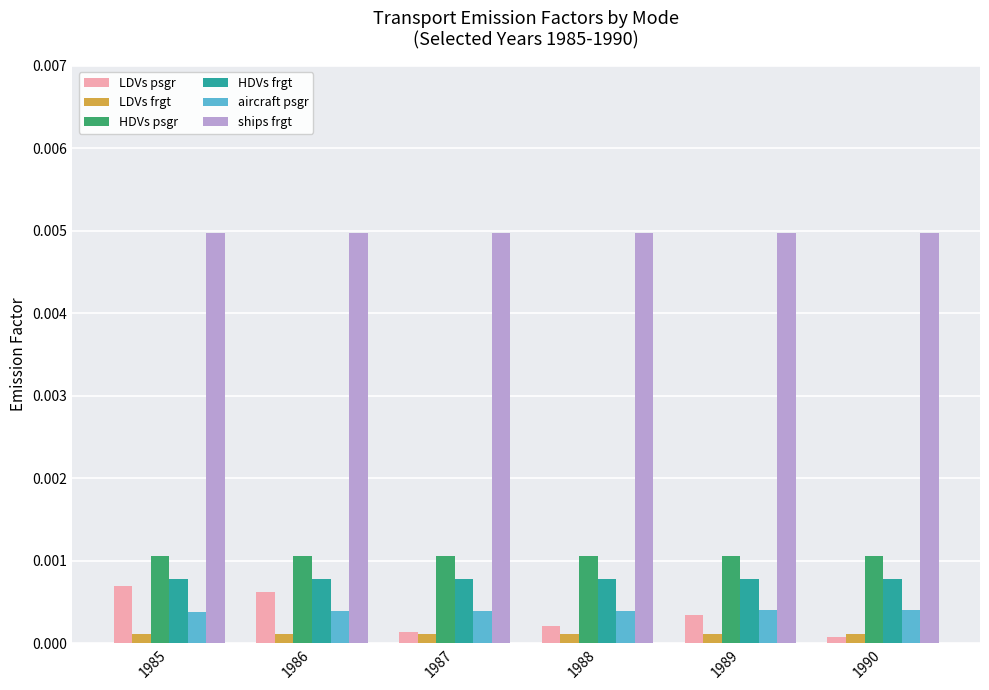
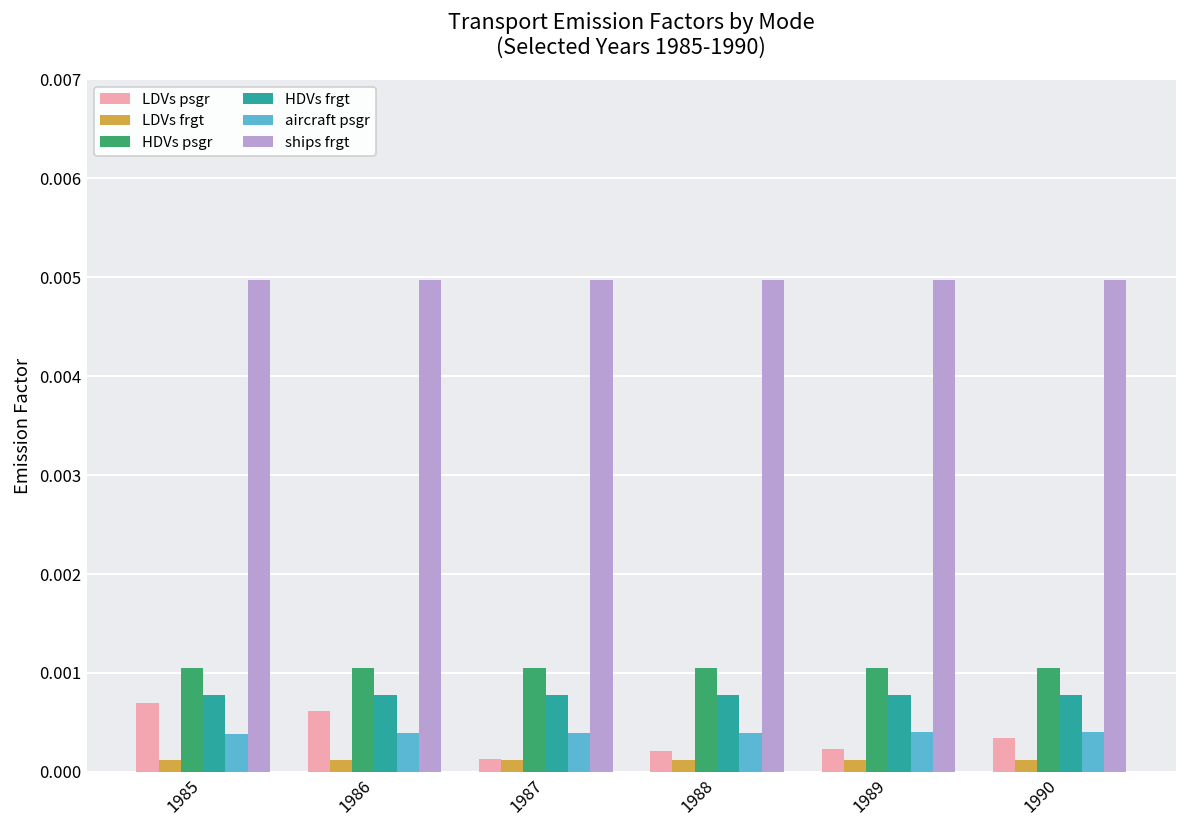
LDVs psgr, 1989: 0.0003 -> 0.0002
LDVs psgr, 1990: 0.0001 -> 0.0003
